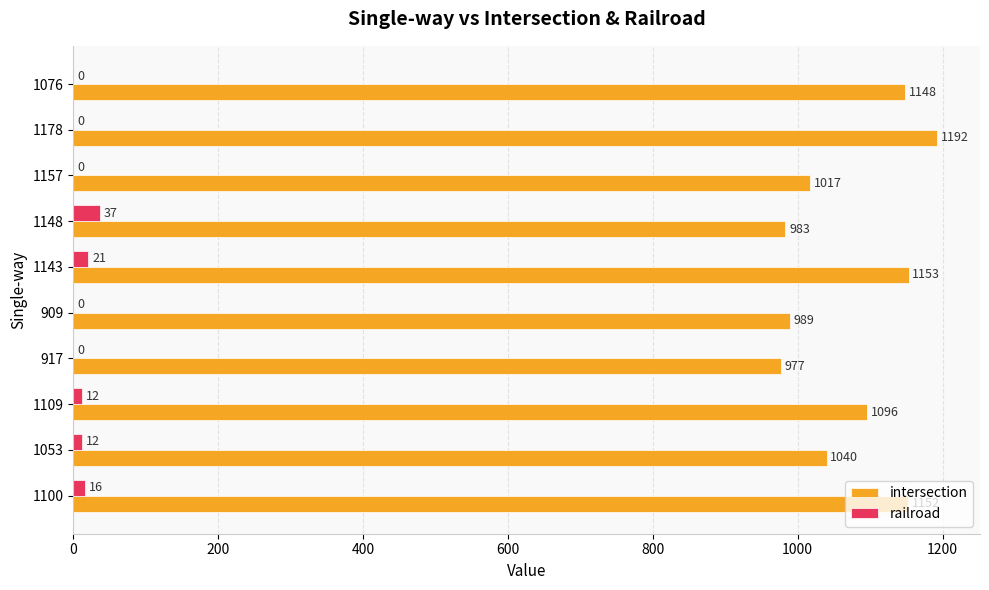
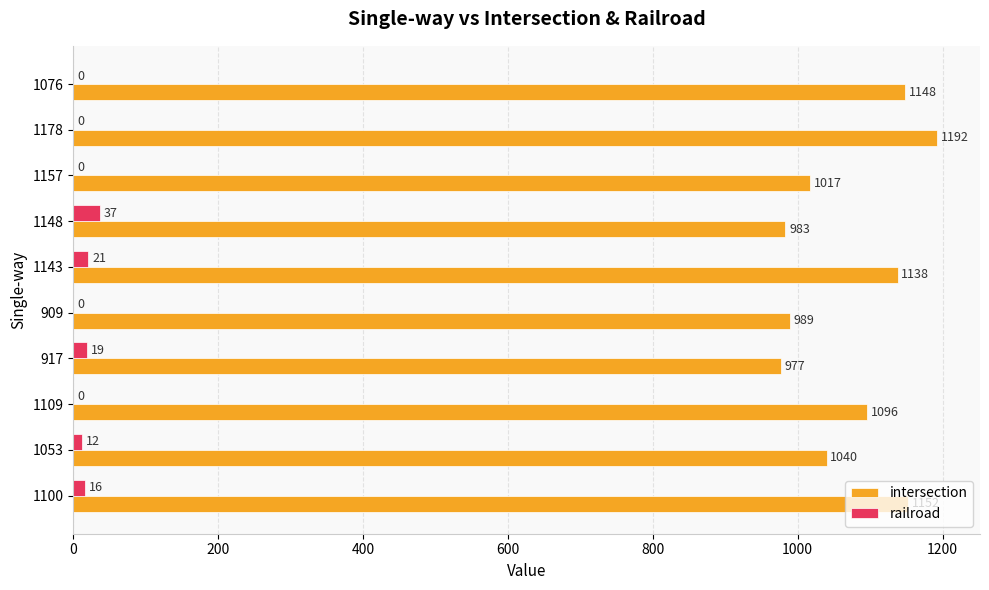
intersection, 1143: 1153 -> 1138
railroad, 917: 0 -> 19
railroad, 1109: 12 -> 0
